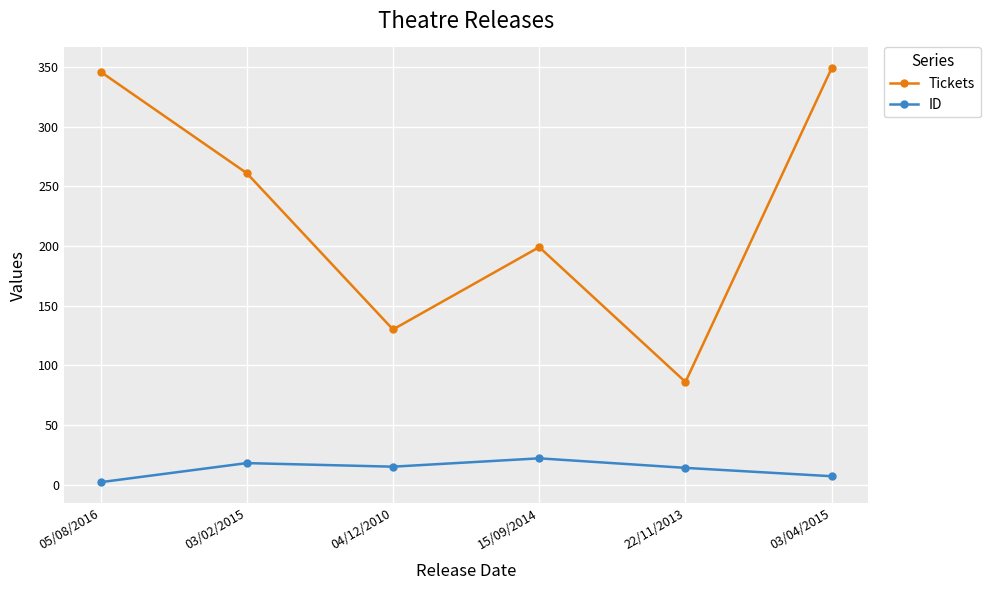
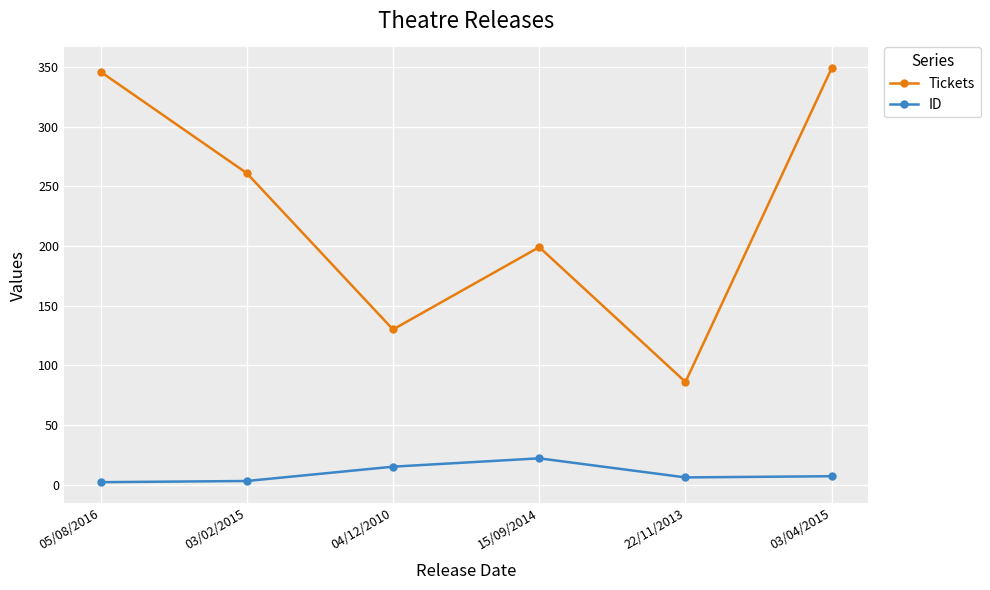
ID, 03/02/2015: 18 -> 3
ID, 22/11/2013: 14 -> 6
